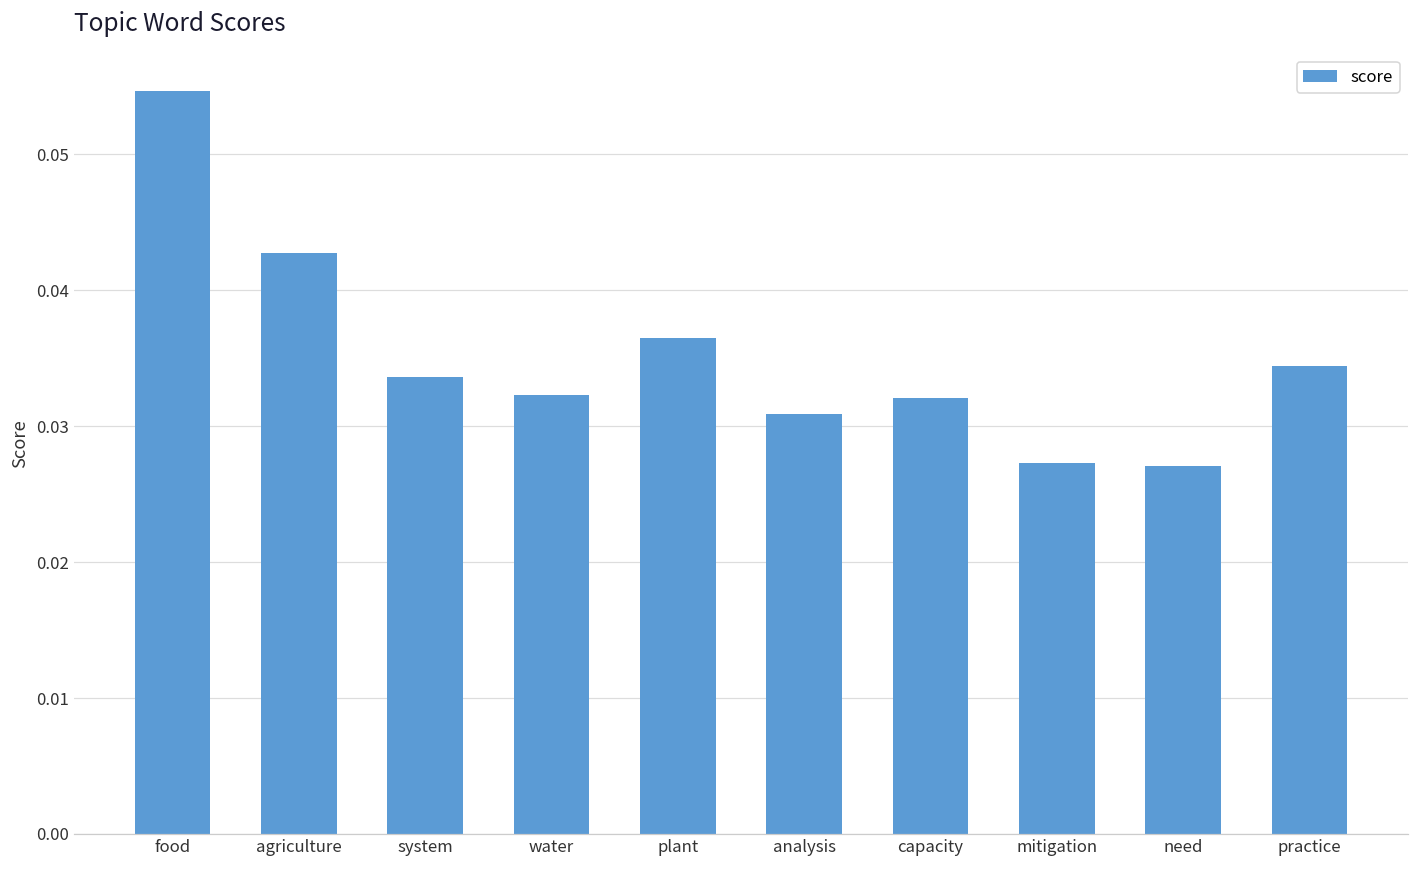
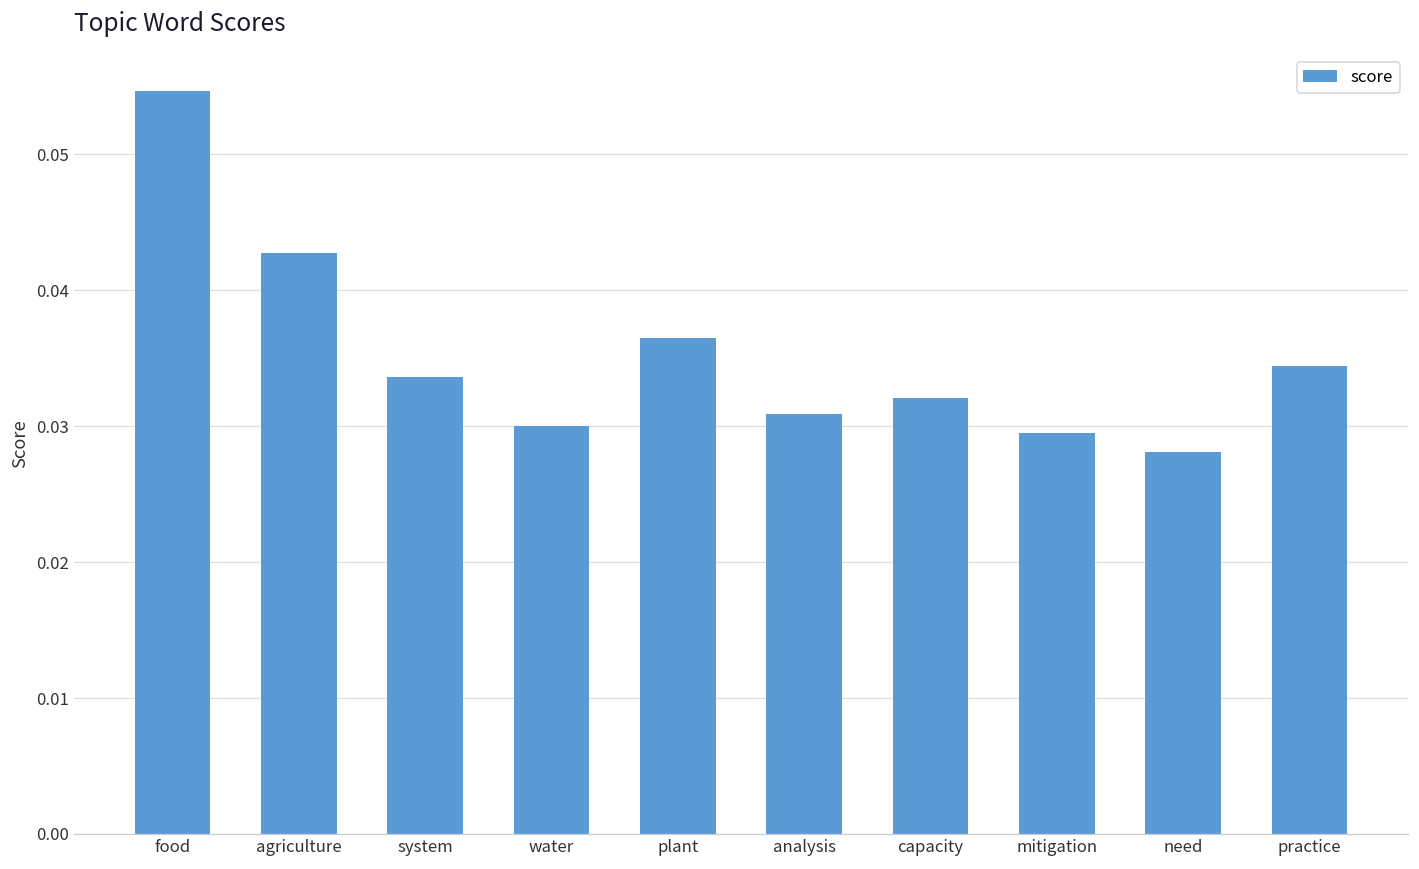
water: 0.0323 -> 0.0300
mitigation: 0.0273 -> 0.0295
need: 0.0270 -> 0.0281
